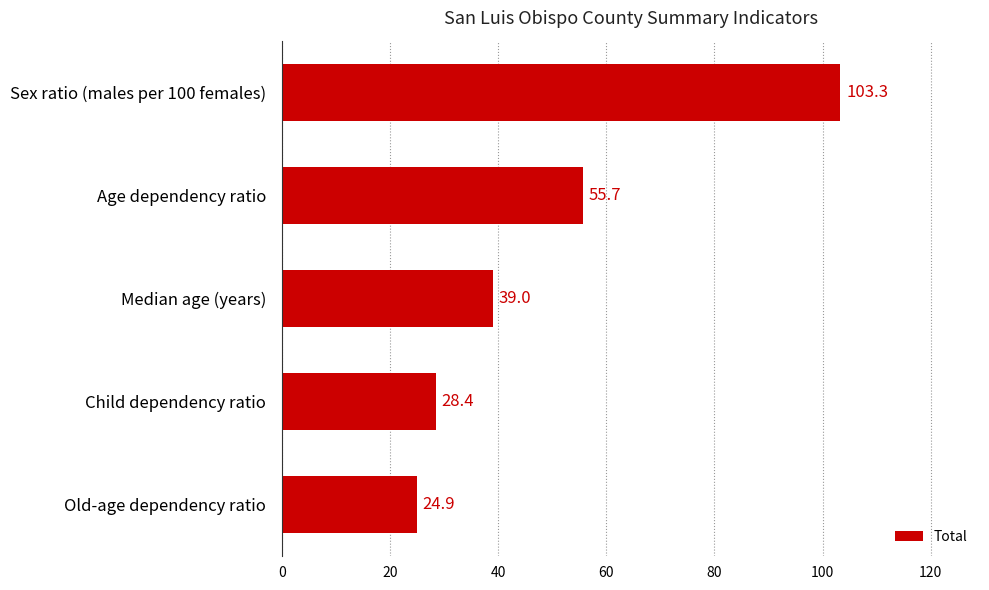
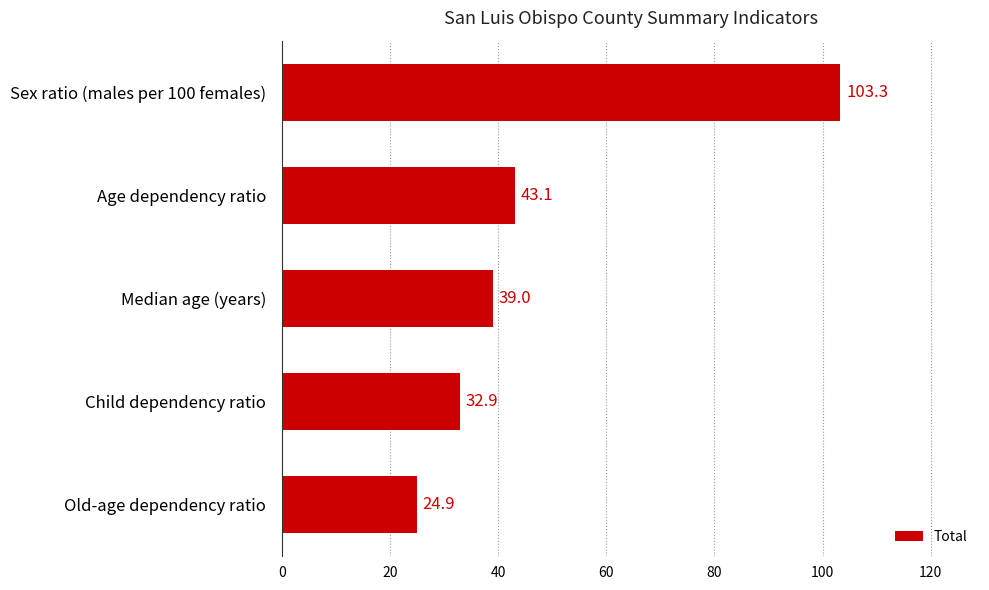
Age dependency ratio: 55.7 -> 43.1
Child dependency ratio: 28.4 -> 32.9
